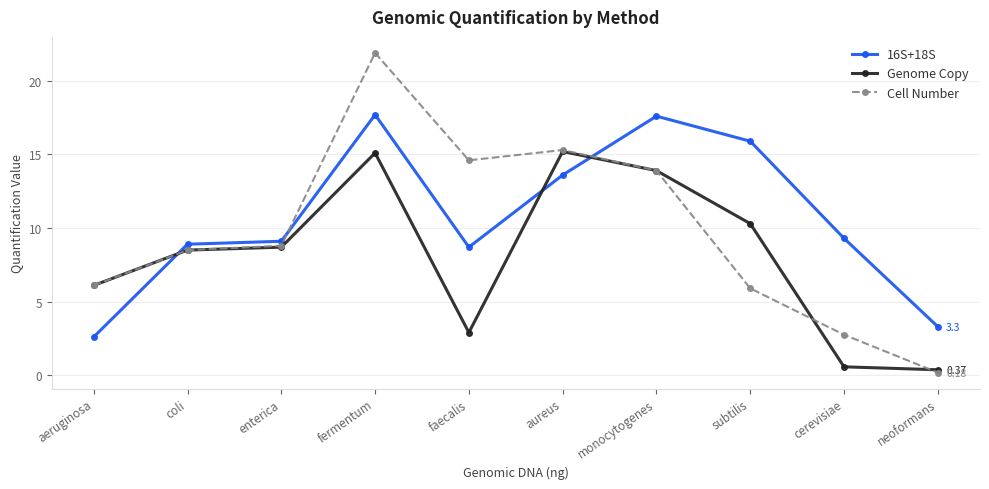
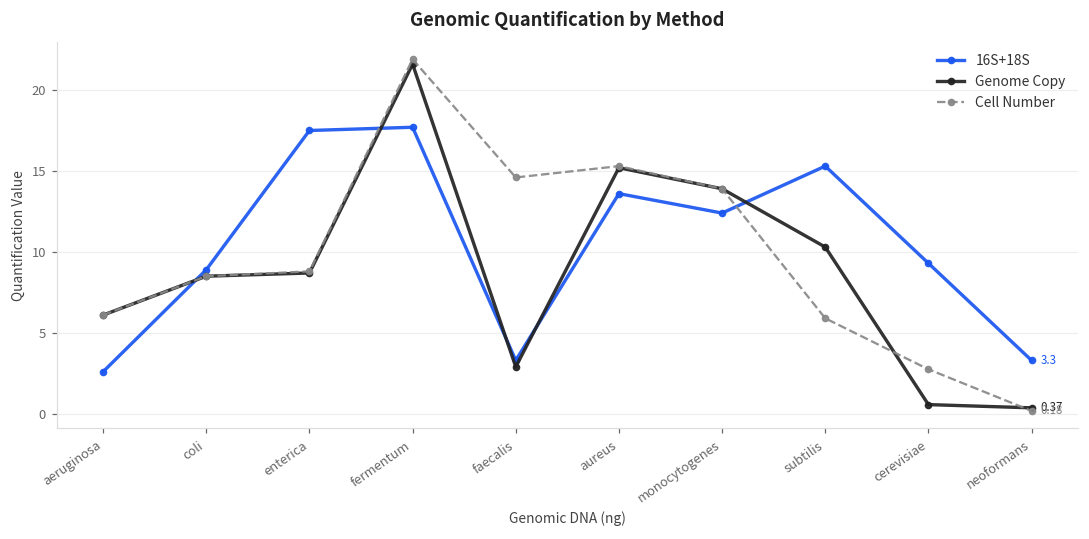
16S+18S, enterica: 9.1 -> 17.5
Genome Copy, fermentum: 15.1 -> 21.6
16S+18S, faecalis: 8.7 -> 3.3
16S+18S, monocytogenes: 17.6 -> 12.4
16S+18S, subtilis: 15.9 -> 15.3
